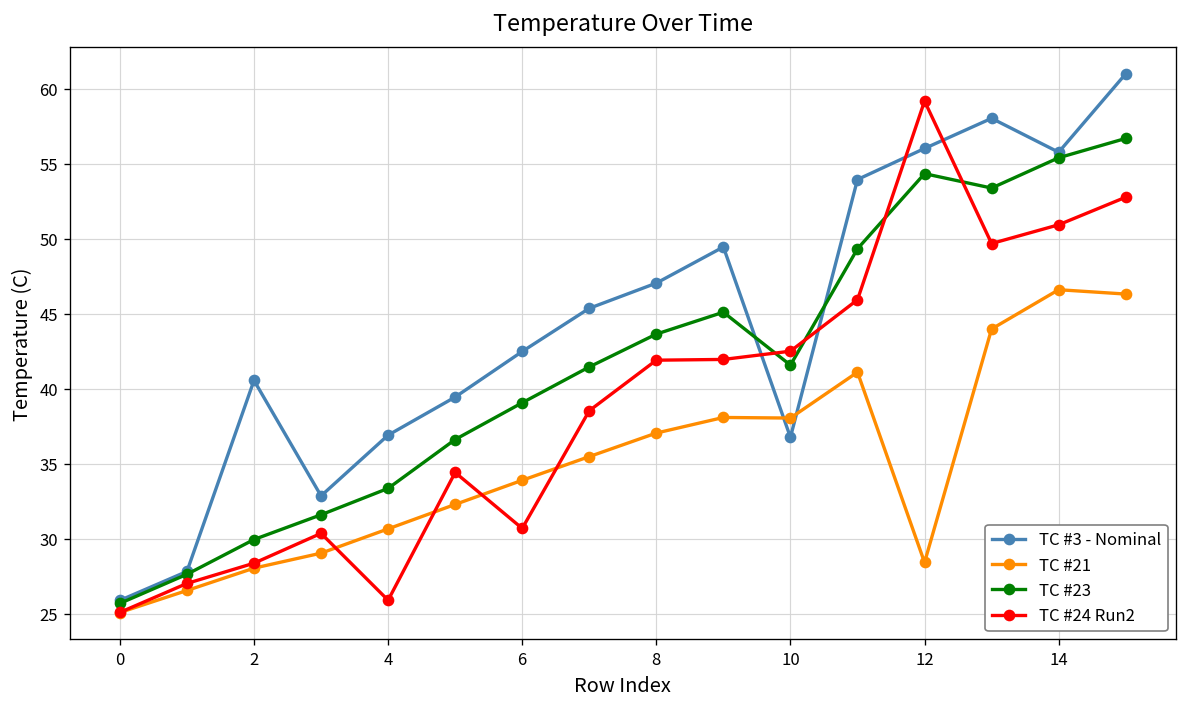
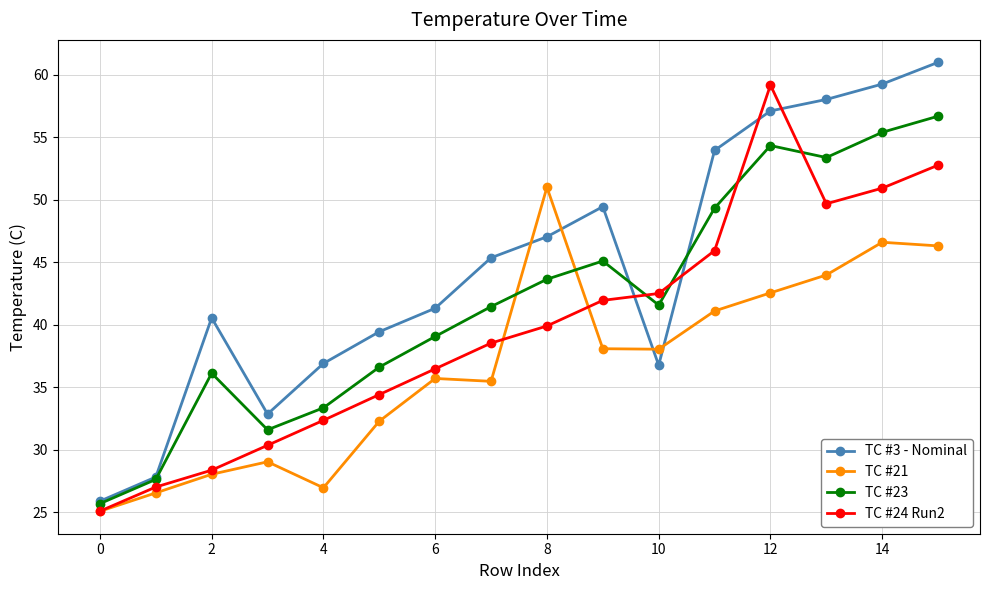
TC #23, 2: 29.9 -> 36.1
TC #21, 4: 30.7 -> 27.0
TC #24 Run2, 4: 25.9 -> 32.4
TC #3 - Nominal, 6: 42.5 -> 41.3
TC #21, 6: 33.9 -> 35.7
TC #24 Run2, 6: 30.7 -> 36.5
TC #21, 8: 37.0 -> 51.0
TC #24 Run2, 8: 41.9 -> 39.9
TC #3 - Nominal, 12: 56.0 -> 57.1
TC #21, 12: 28.4 -> 42.6
TC #3 - Nominal, 14: 55.8 -> 59.3
